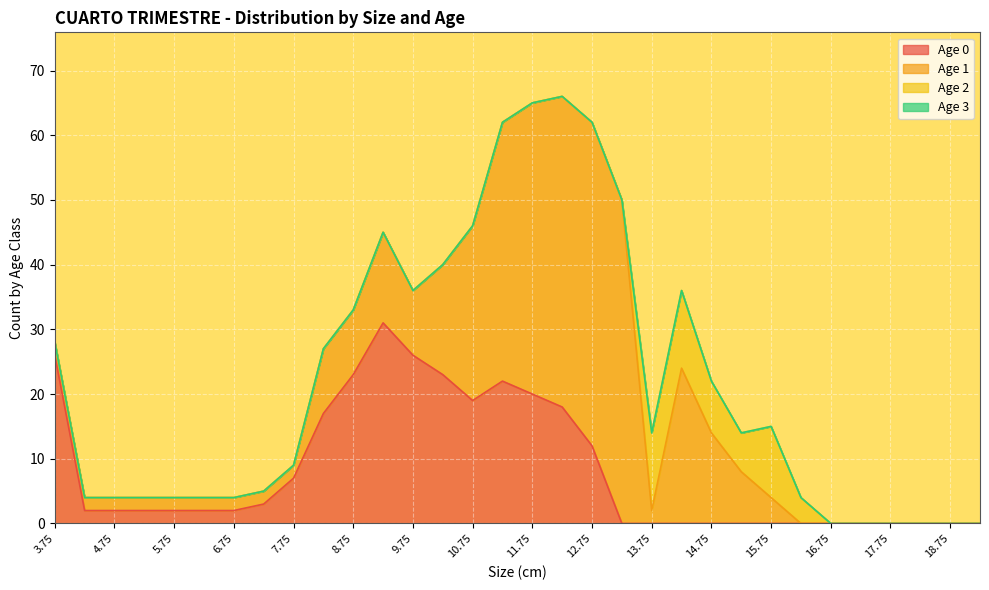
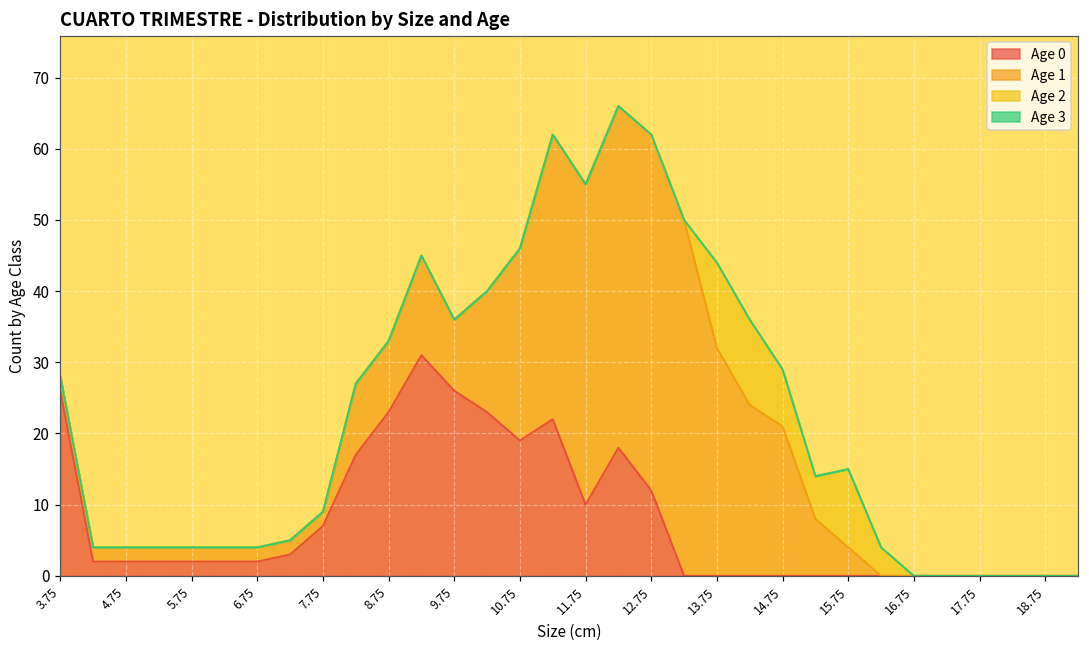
Age 0, 11.75: 20 -> 10
Age 1, 13.75: 2 -> 32
Age 1, 14.75: 14 -> 21
